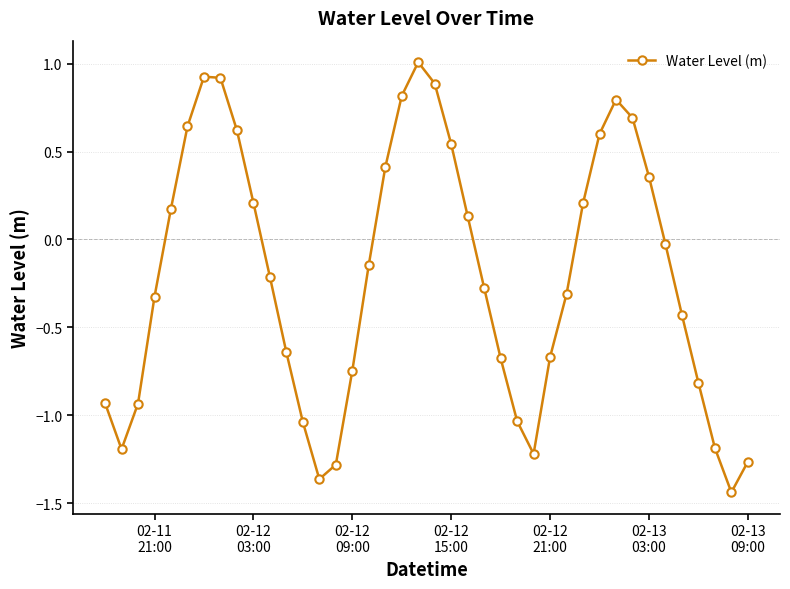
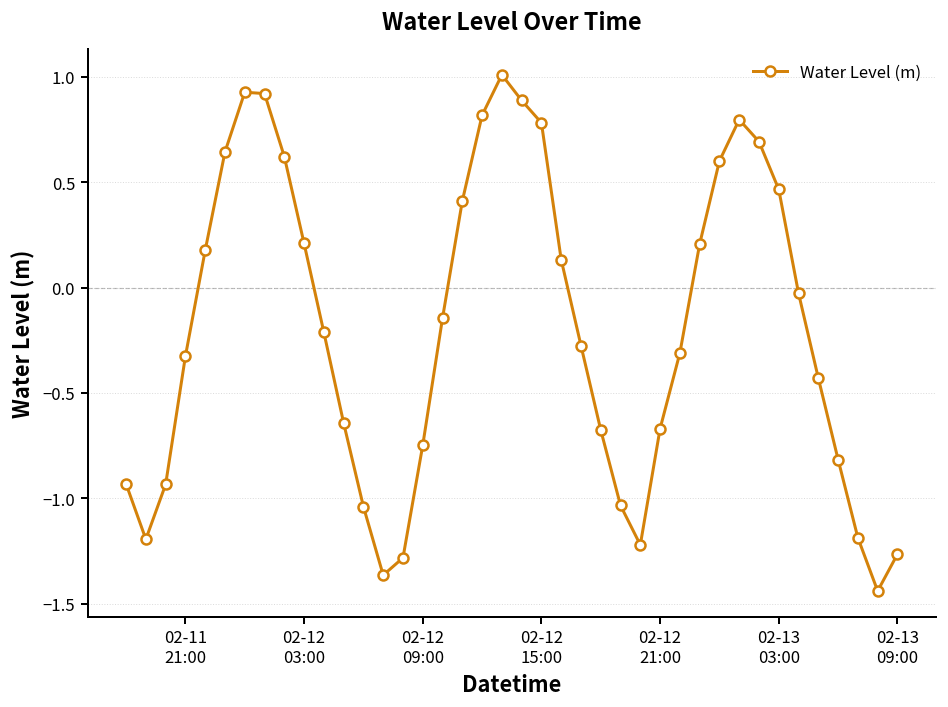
02-12 15:00: 0.54 -> 0.78
02-13 03:00: 0.36 -> 0.47
